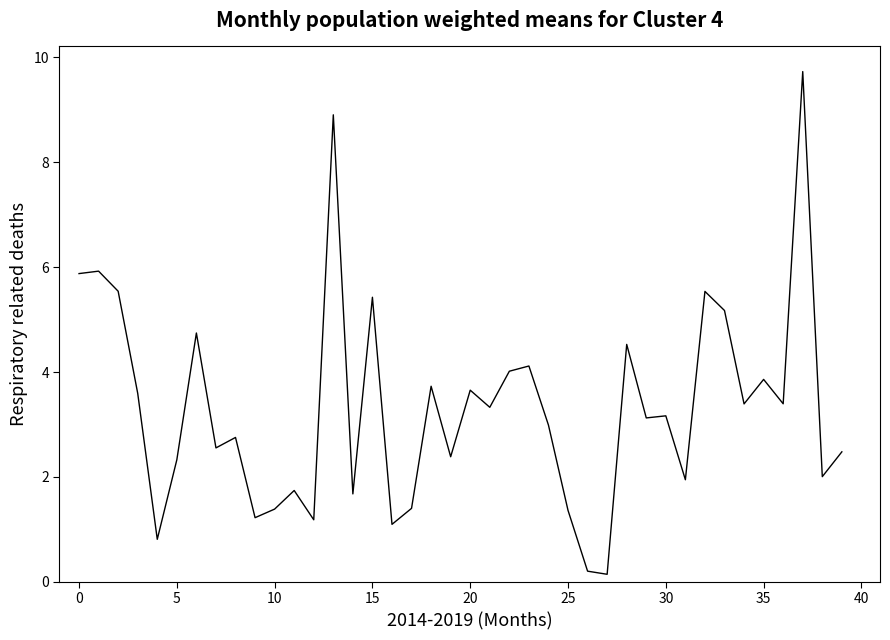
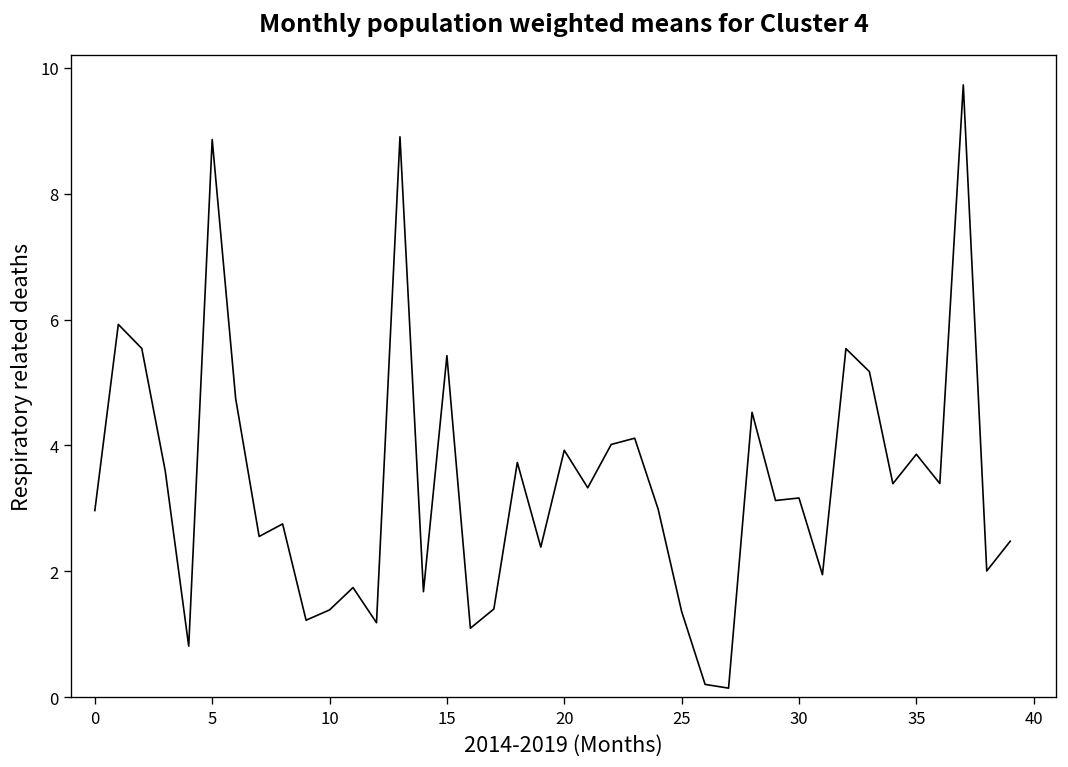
0: 5.9 -> 3.0
5: 2.3 -> 8.9
20: 3.7 -> 3.9
